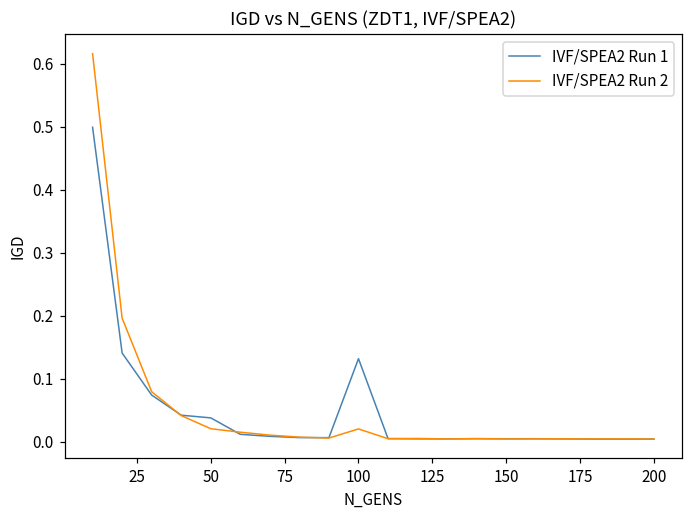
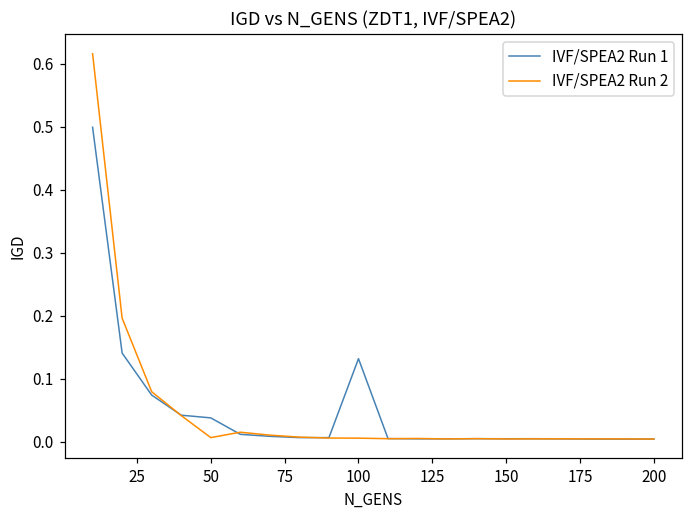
IVF/SPEA2 Run 2, 50: 0.02 -> 0.01
IVF/SPEA2 Run 2, 100: 0.02 -> 0.01
